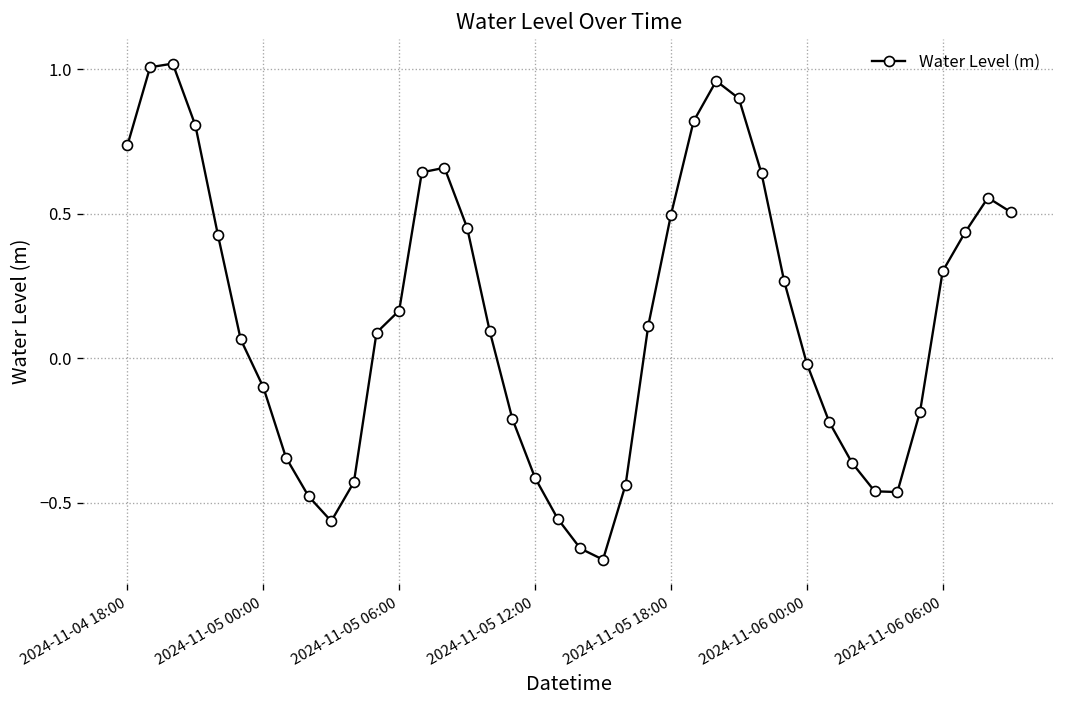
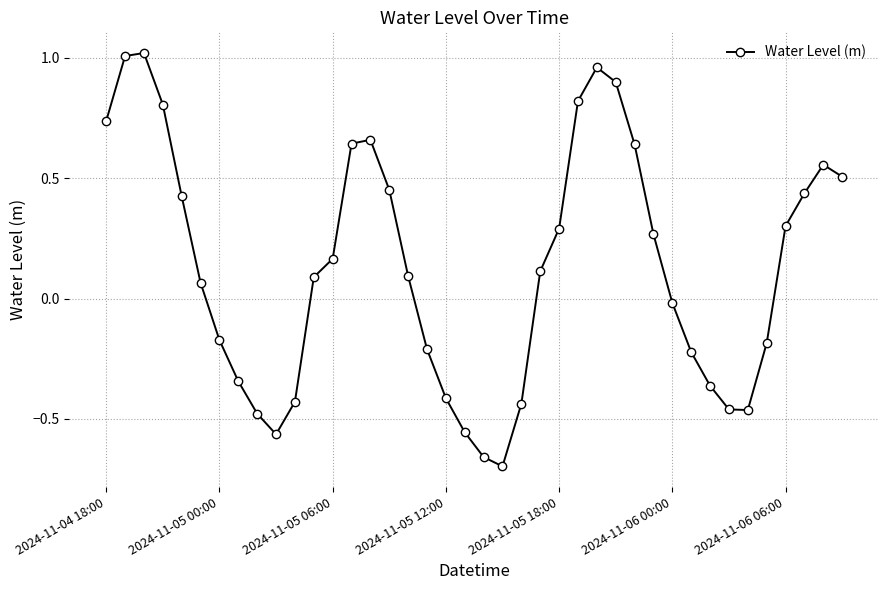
2024-11-05 00:00: -0.10 -> -0.17
2024-11-05 18:00: 0.50 -> 0.29
